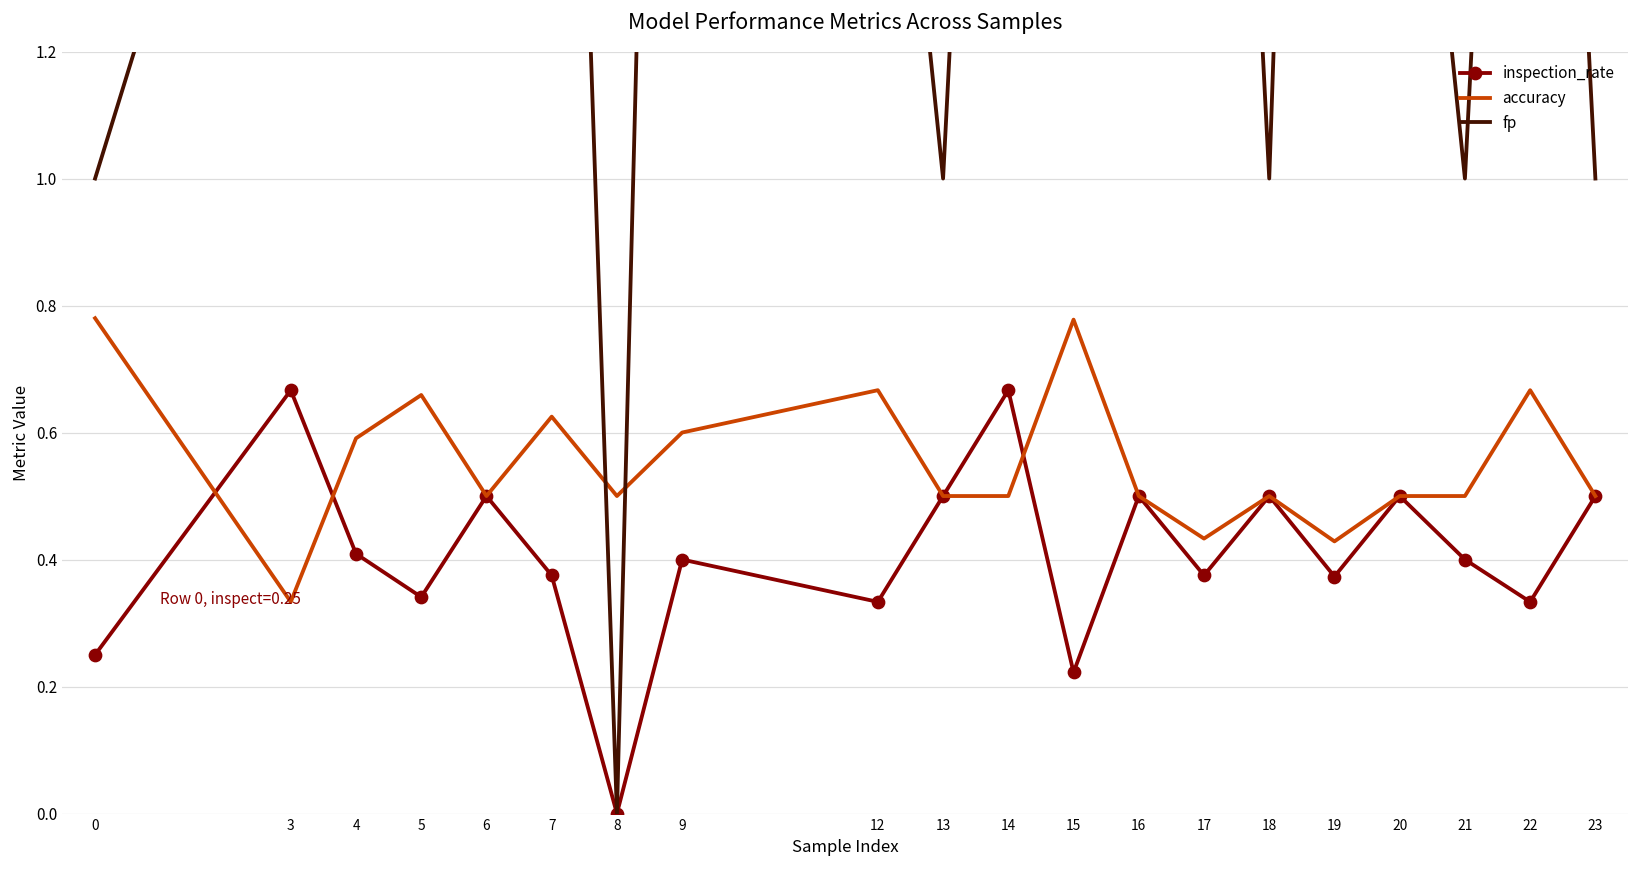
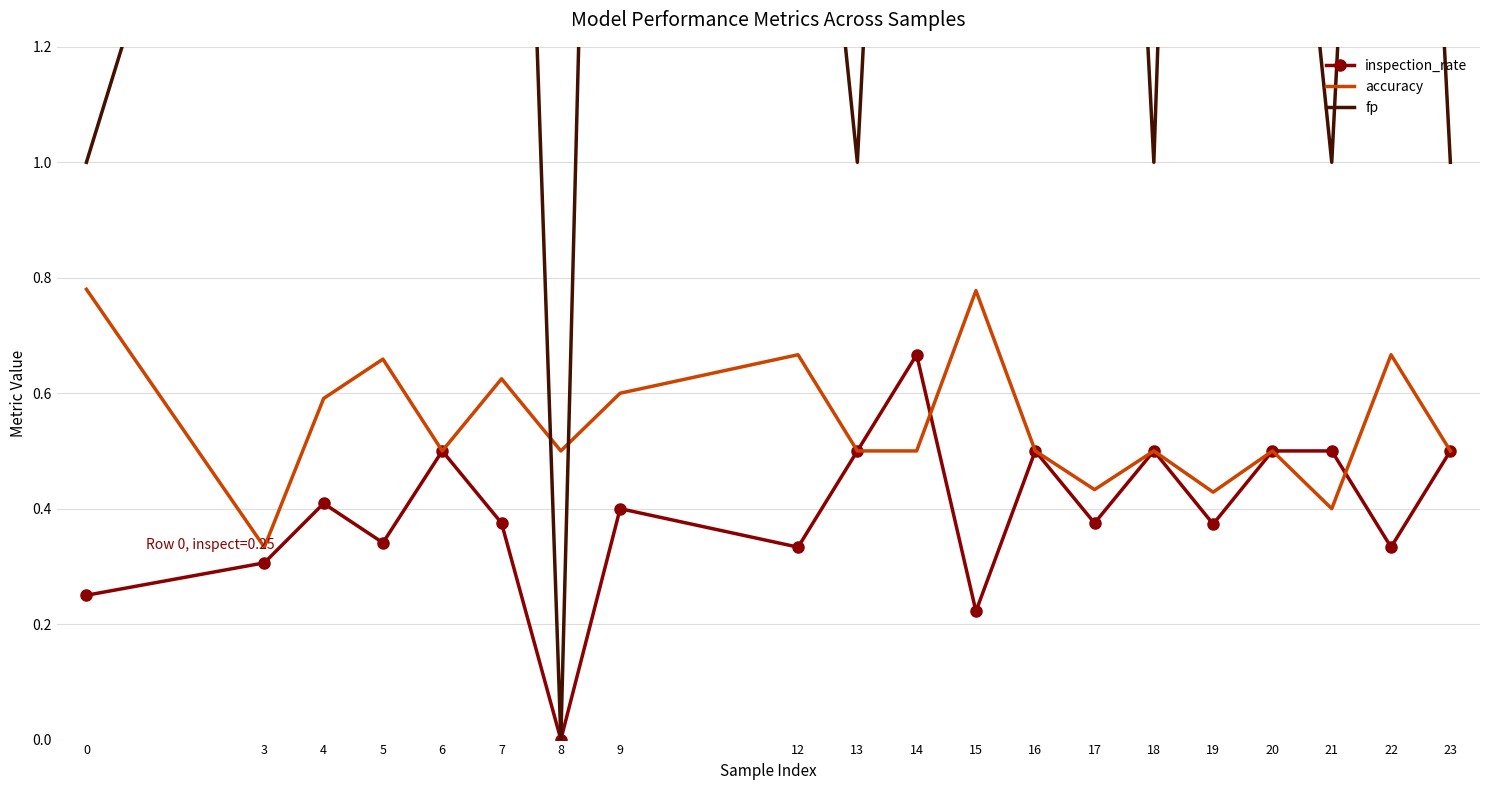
inspection_rate, 3: 0.67 -> 0.31
inspection_rate, 21: 0.4 -> 0.5
accuracy, 21: 0.5 -> 0.4
